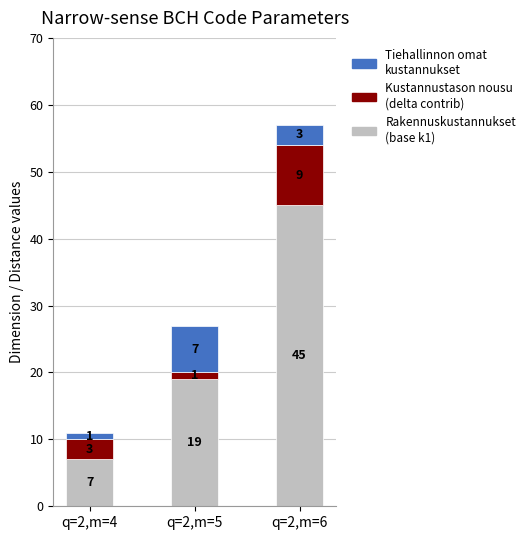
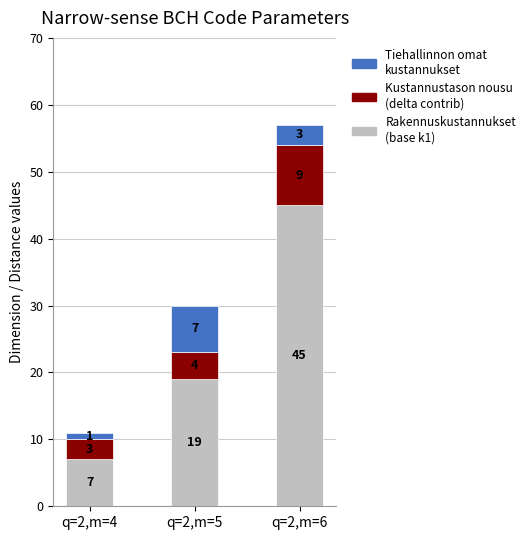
Kustannustason nousu (delta contrib), q=2,m=5: 1 -> 4
